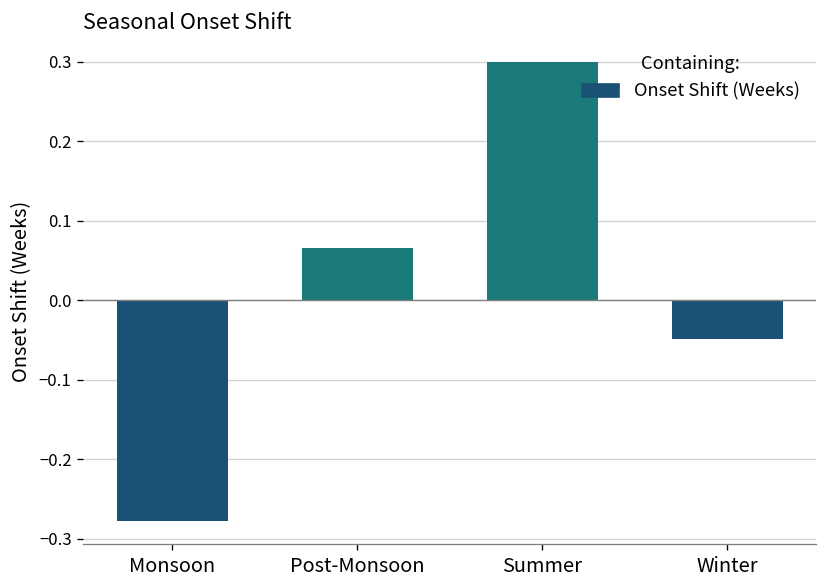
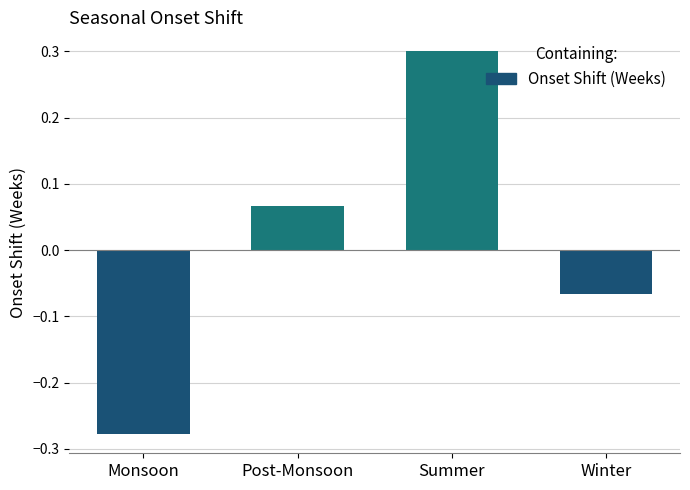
Winter: -0.05 -> -0.07
